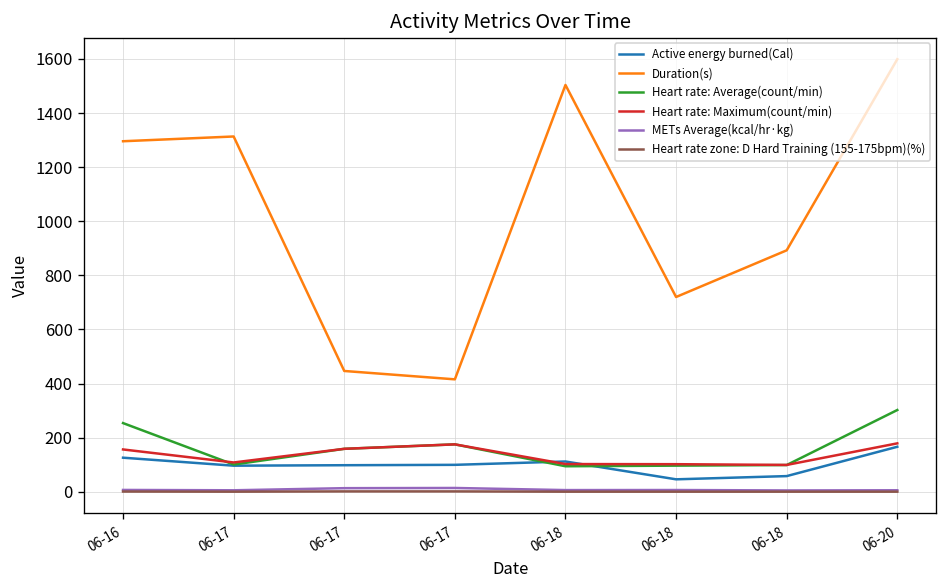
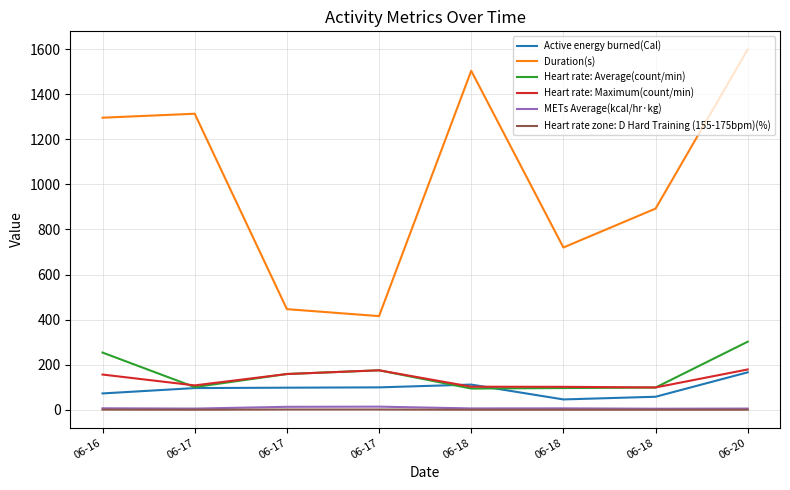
Active energy burned(Cal), 06-16: 130 -> 70
